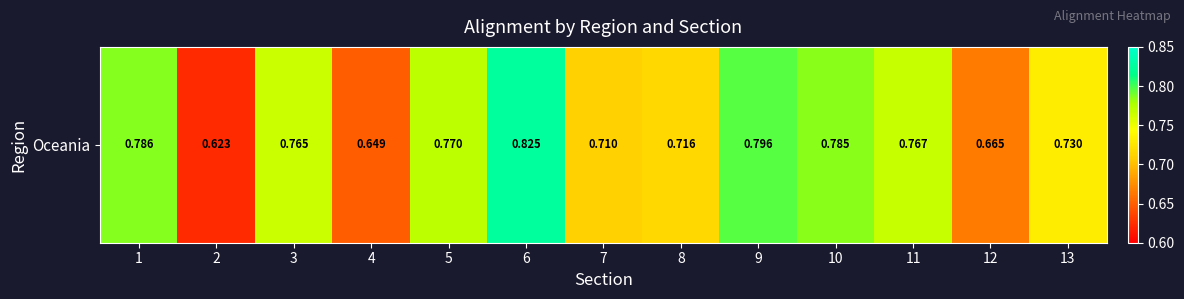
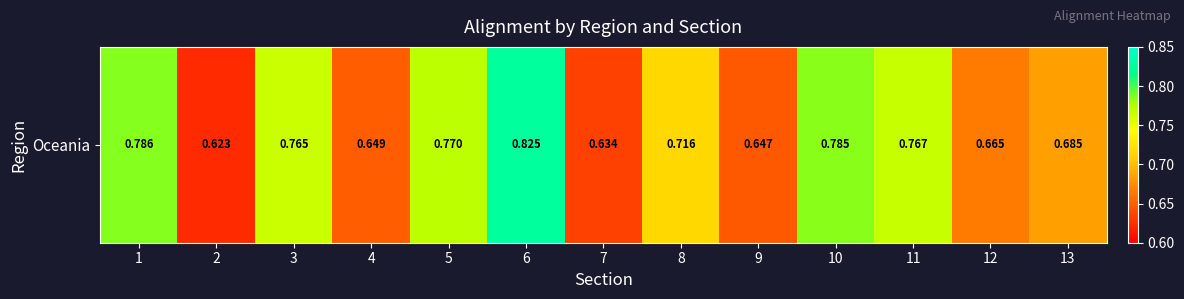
Oceania, 7: 0.710 -> 0.634
Oceania, 9: 0.796 -> 0.647
Oceania, 13: 0.730 -> 0.685
